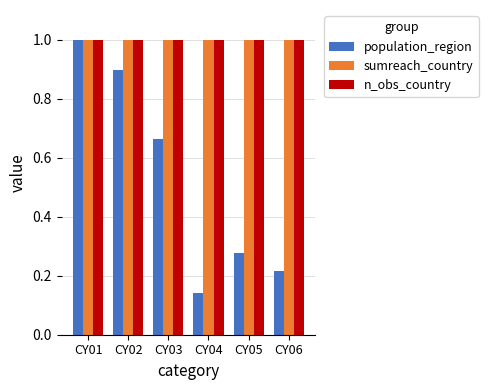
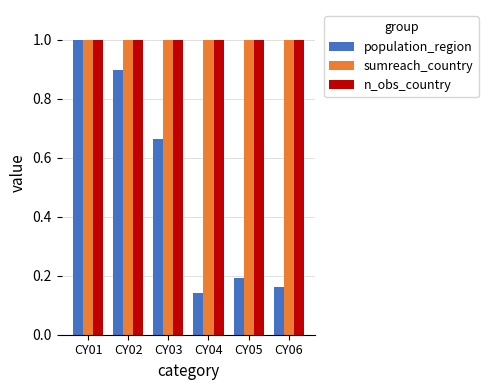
population_region, CY05: 0.28 -> 0.19
population_region, CY06: 0.22 -> 0.16
